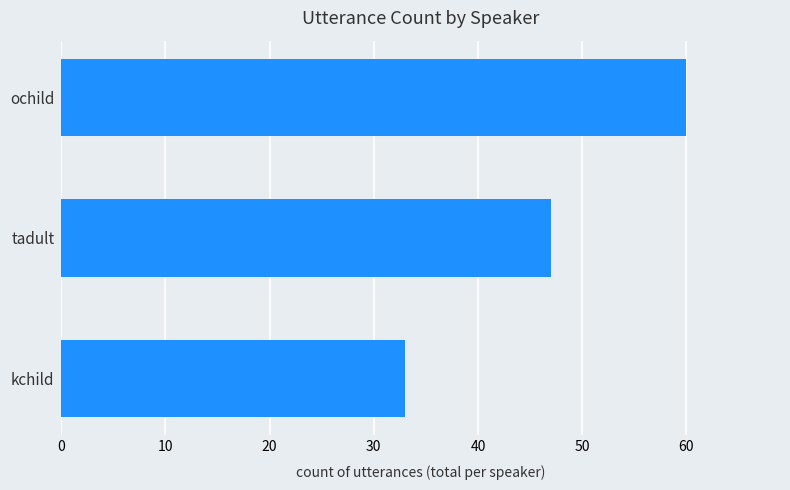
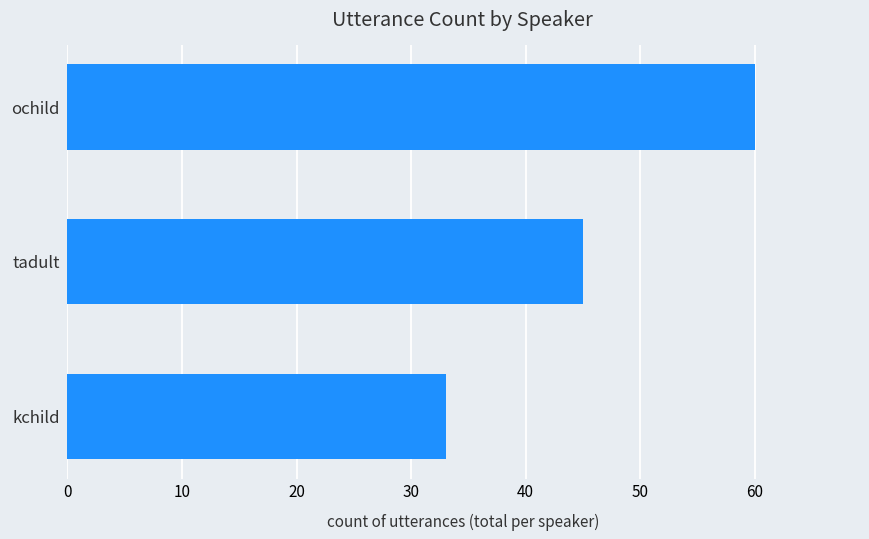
tadult: 47 -> 45
